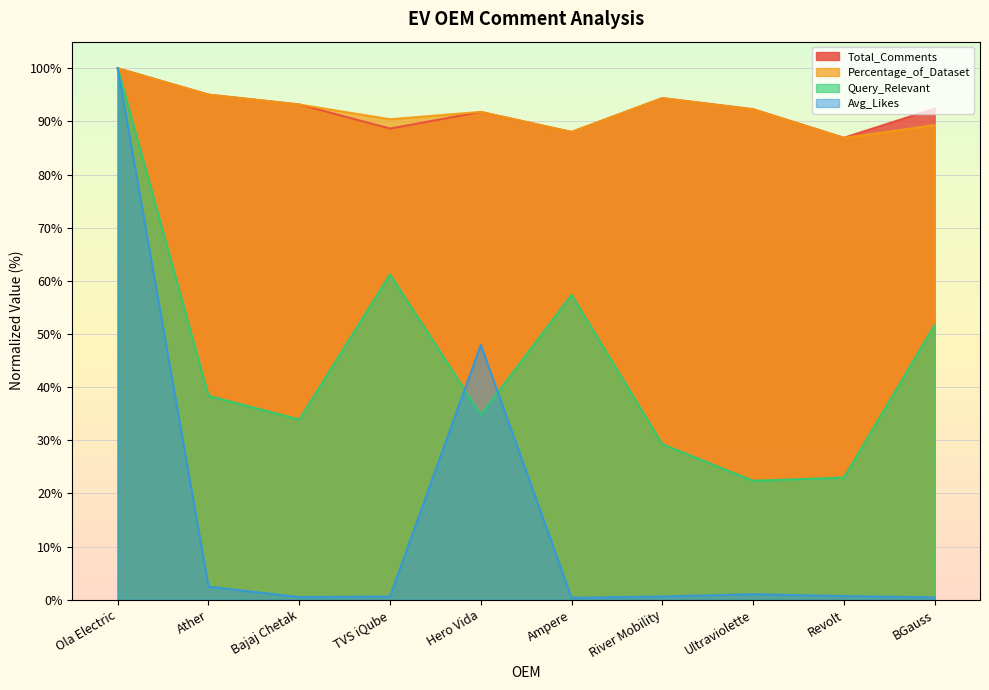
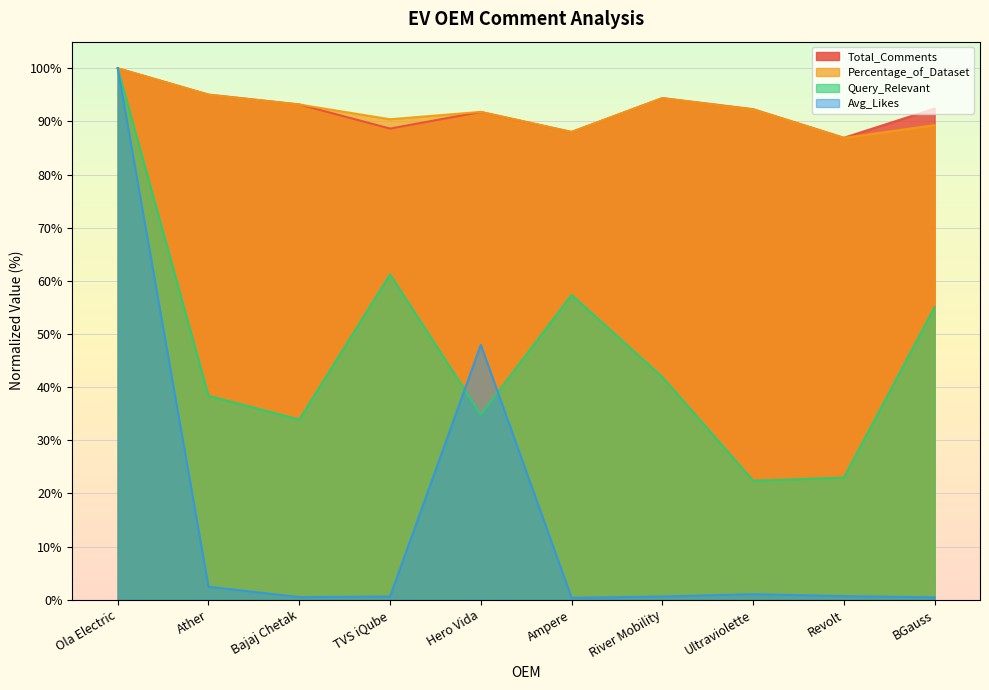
Query_Relevant, River Mobility: 29% -> 42%
Query_Relevant, BGauss: 52% -> 55%
